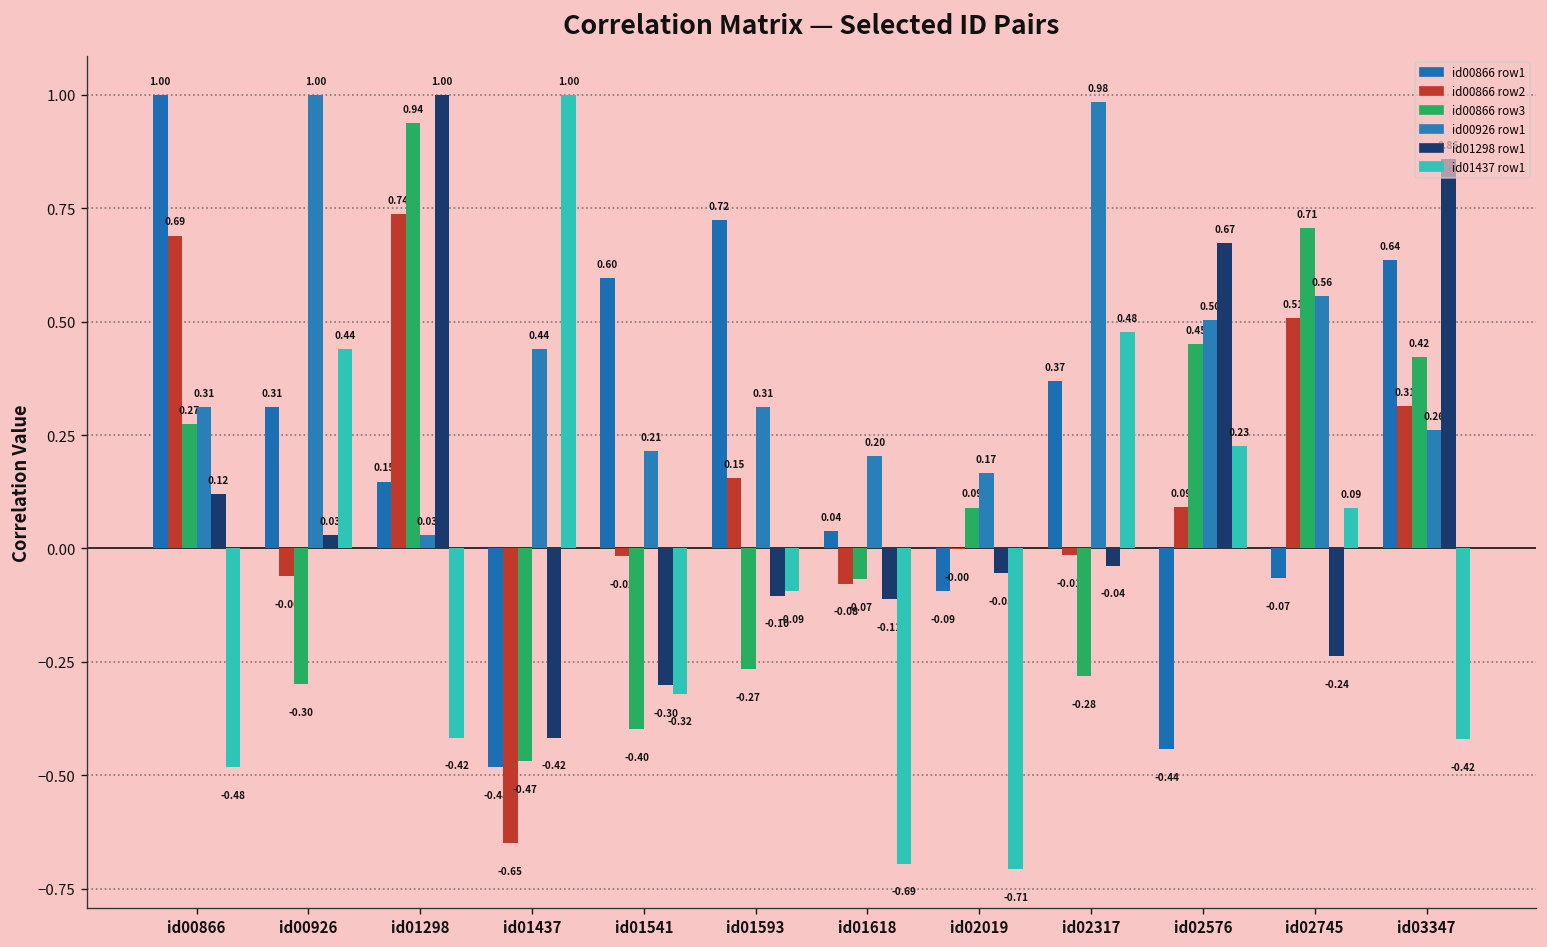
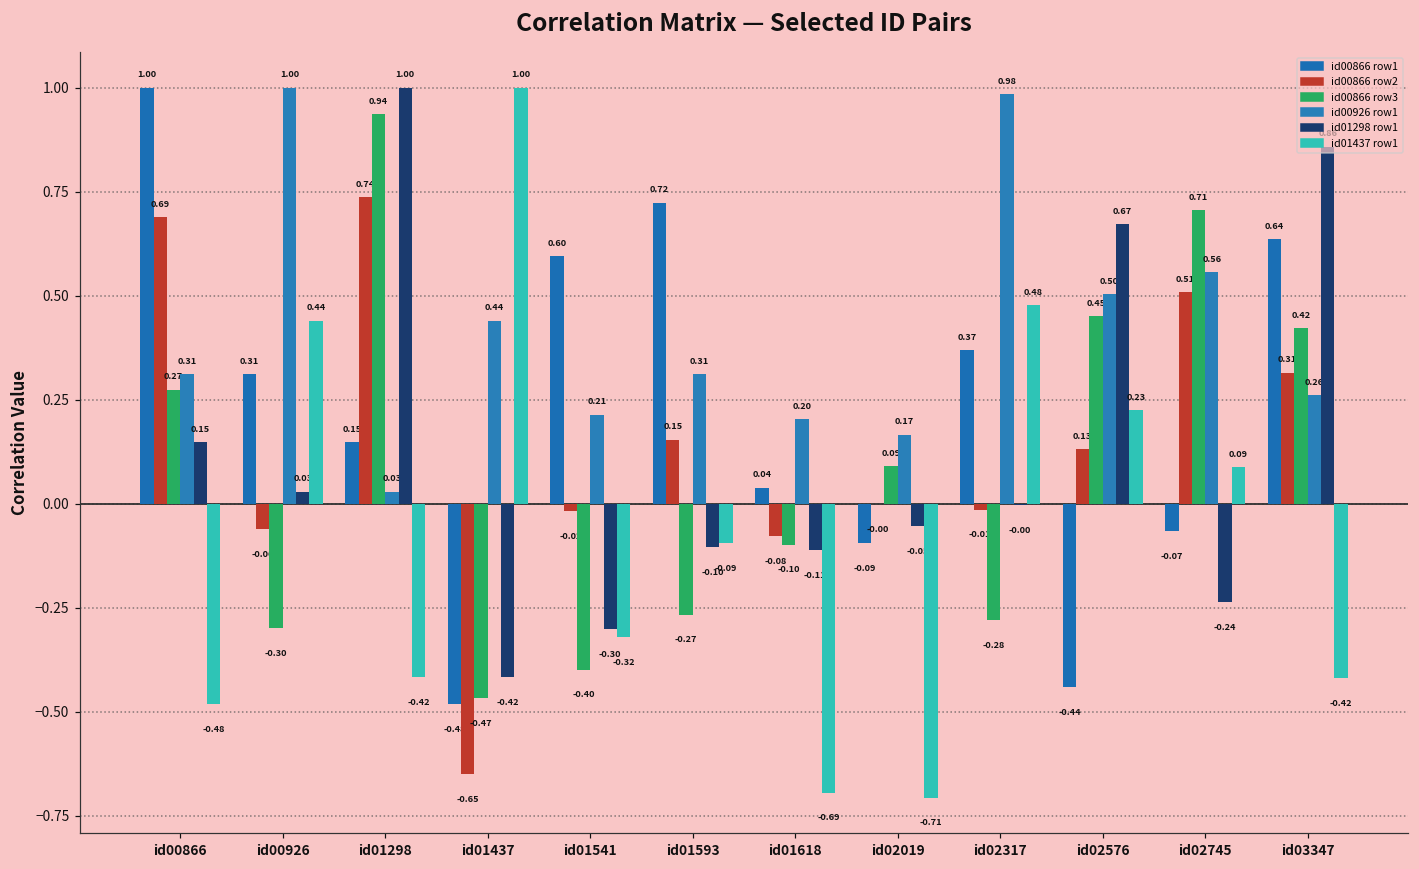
id01298 row1, id00866: 0.12 -> 0.15
id00866 row3, id01618: -0.07 -> -0.10
id01298 row1, id02317: -0.04 -> -0.00
id00866 row2, id02576: 0.09 -> 0.13
